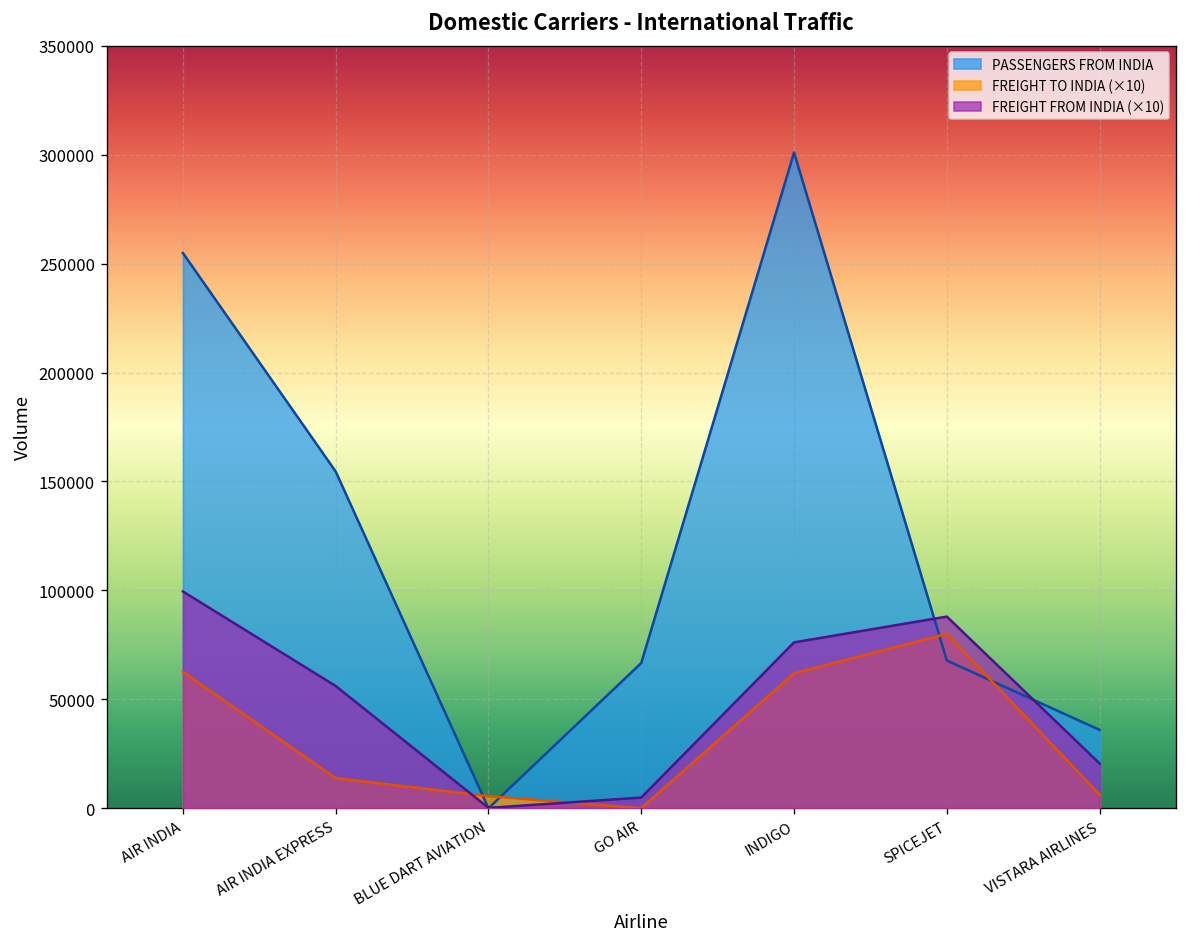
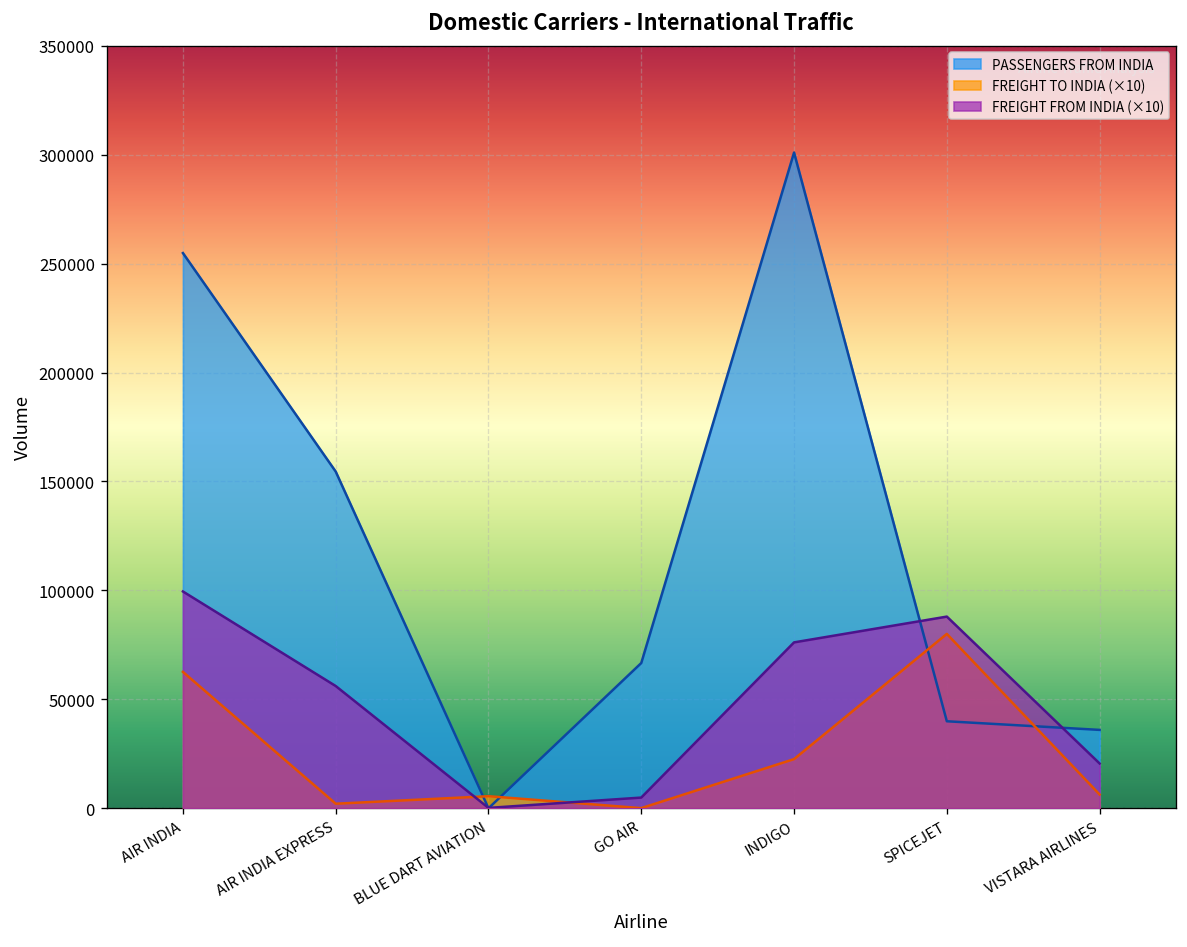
FREIGHT TO INDIA (×10), AIR INDIA EXPRESS: 14000 -> 2000
FREIGHT TO INDIA (×10), INDIGO: 62000 -> 23000
PASSENGERS FROM INDIA, SPICEJET: 68000 -> 40000
